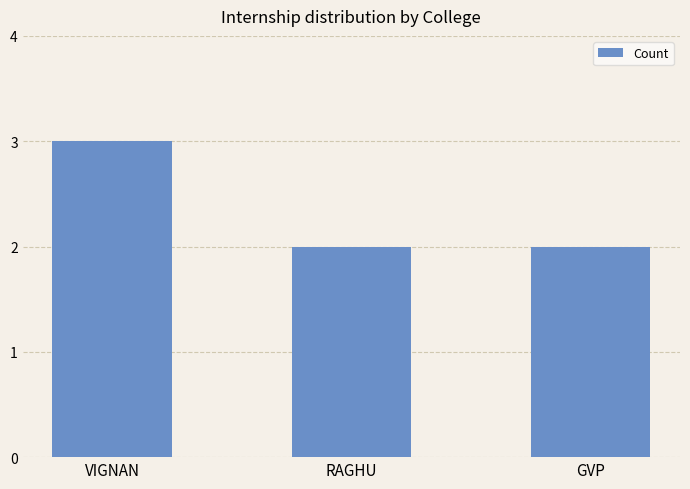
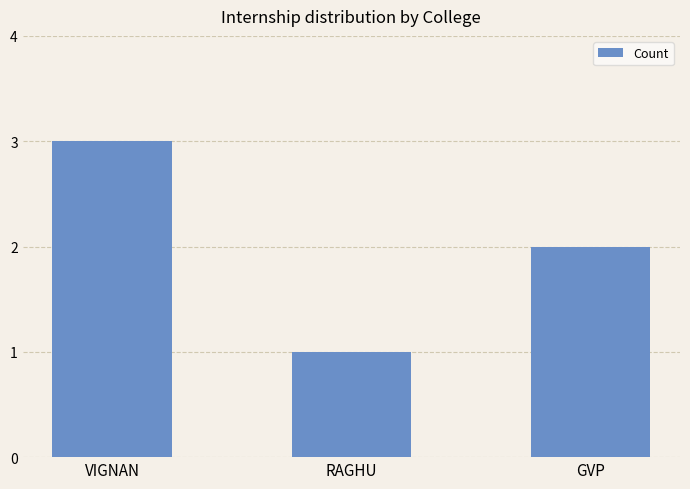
RAGHU: 2 -> 1
